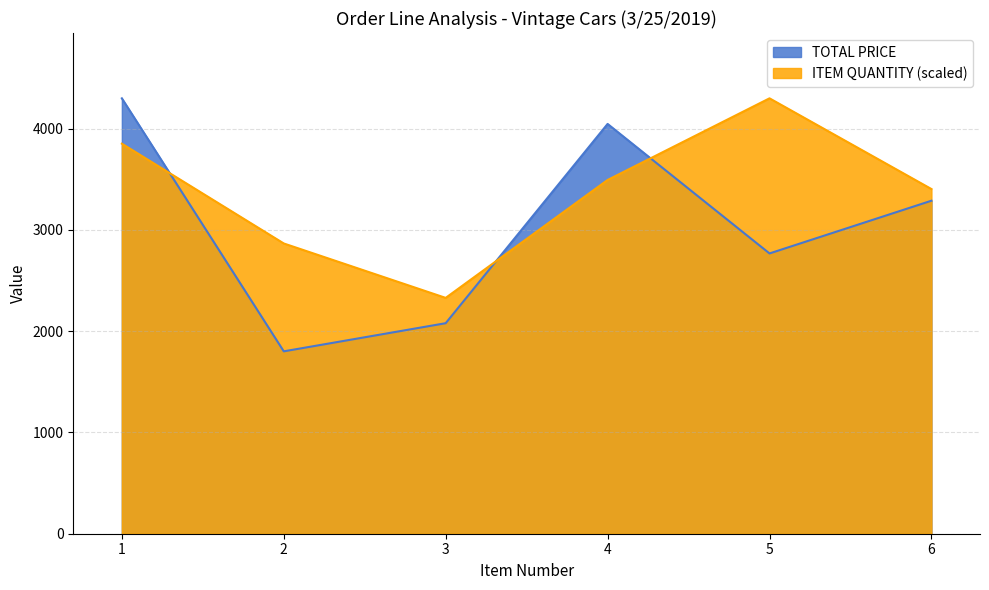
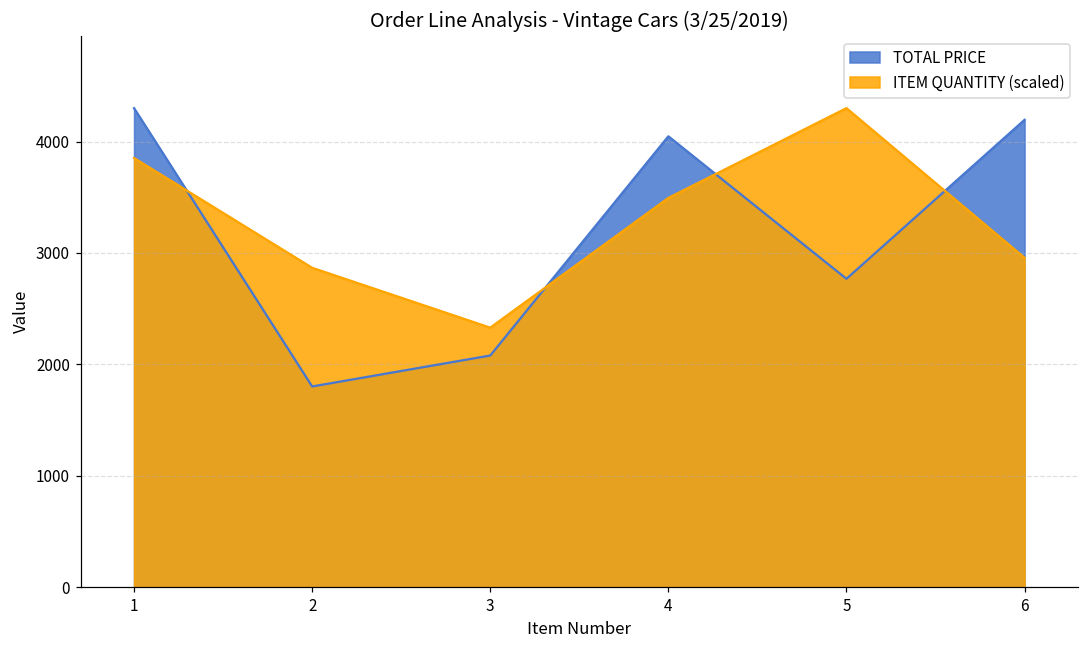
TOTAL PRICE, 6: 3290 -> 4200
ITEM QUANTITY (scaled), 6: 3400 -> 2960
